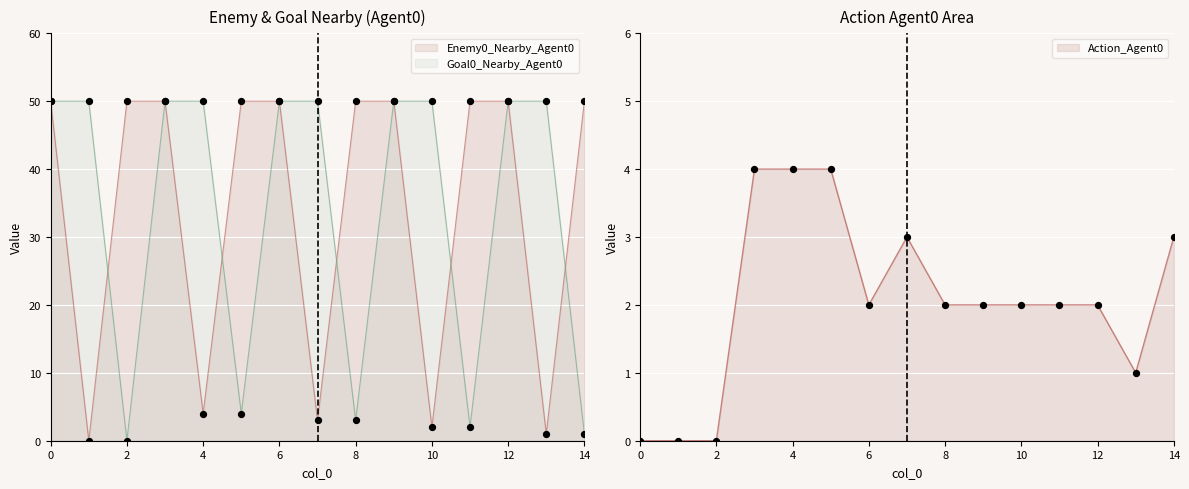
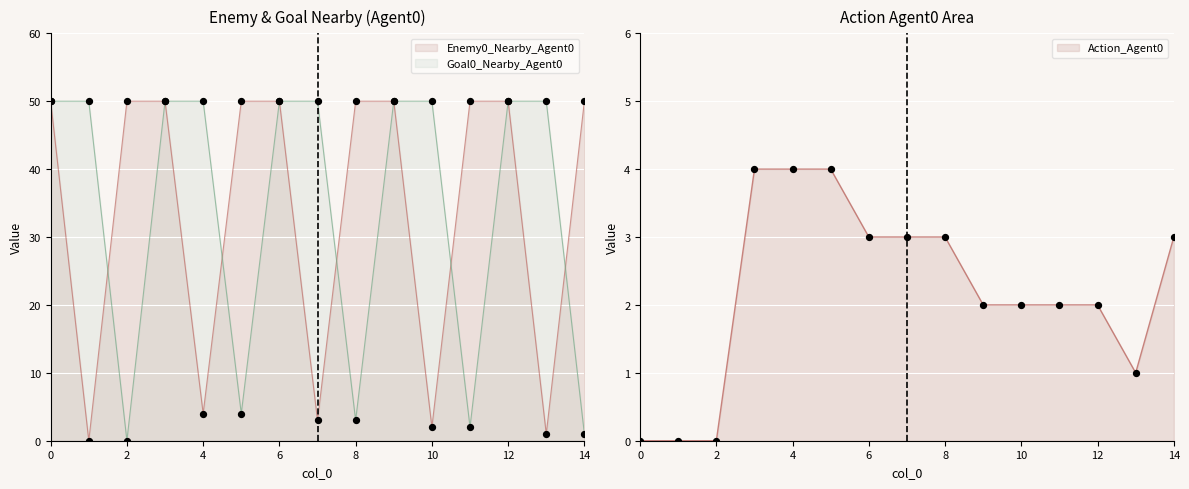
Action Agent0 Area, 6: 2 -> 3
Action Agent0 Area, 8: 2 -> 3
